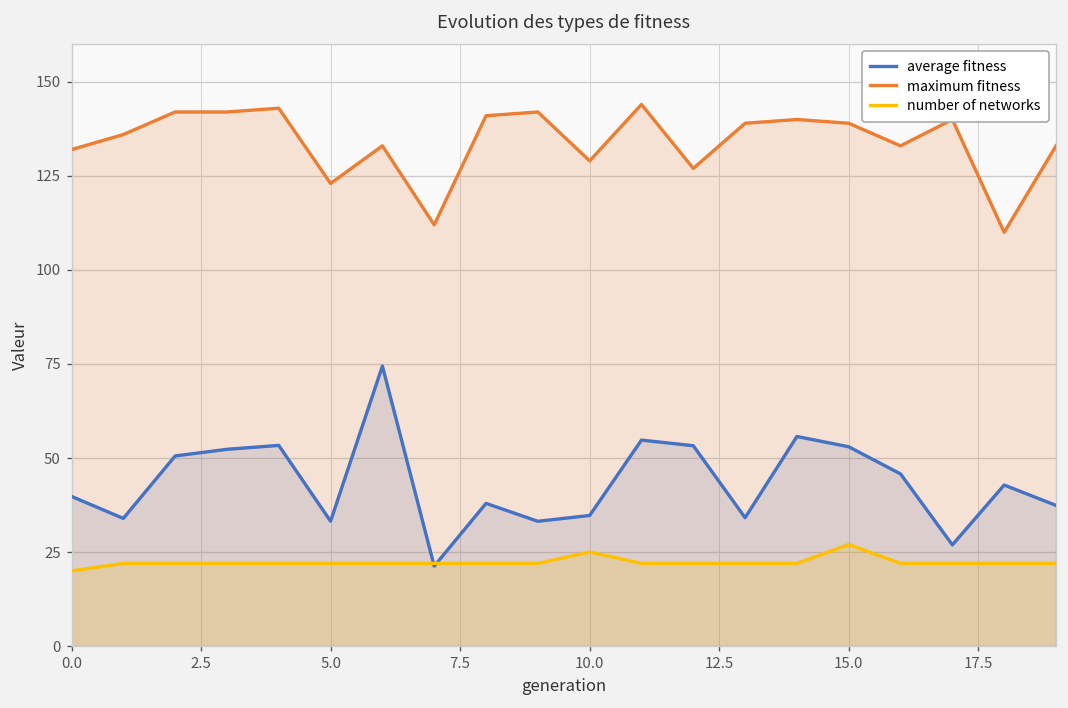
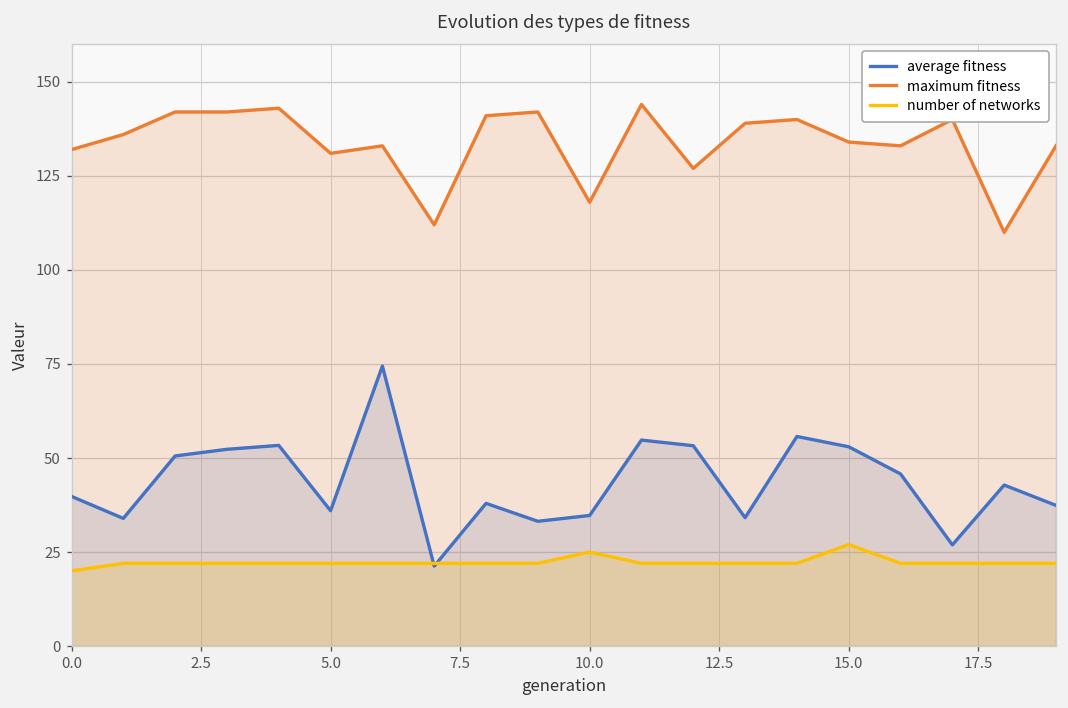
average fitness, 5.0: 33 -> 36
maximum fitness, 5.0: 123 -> 131
maximum fitness, 10.0: 129 -> 118
maximum fitness, 15.0: 139 -> 134
